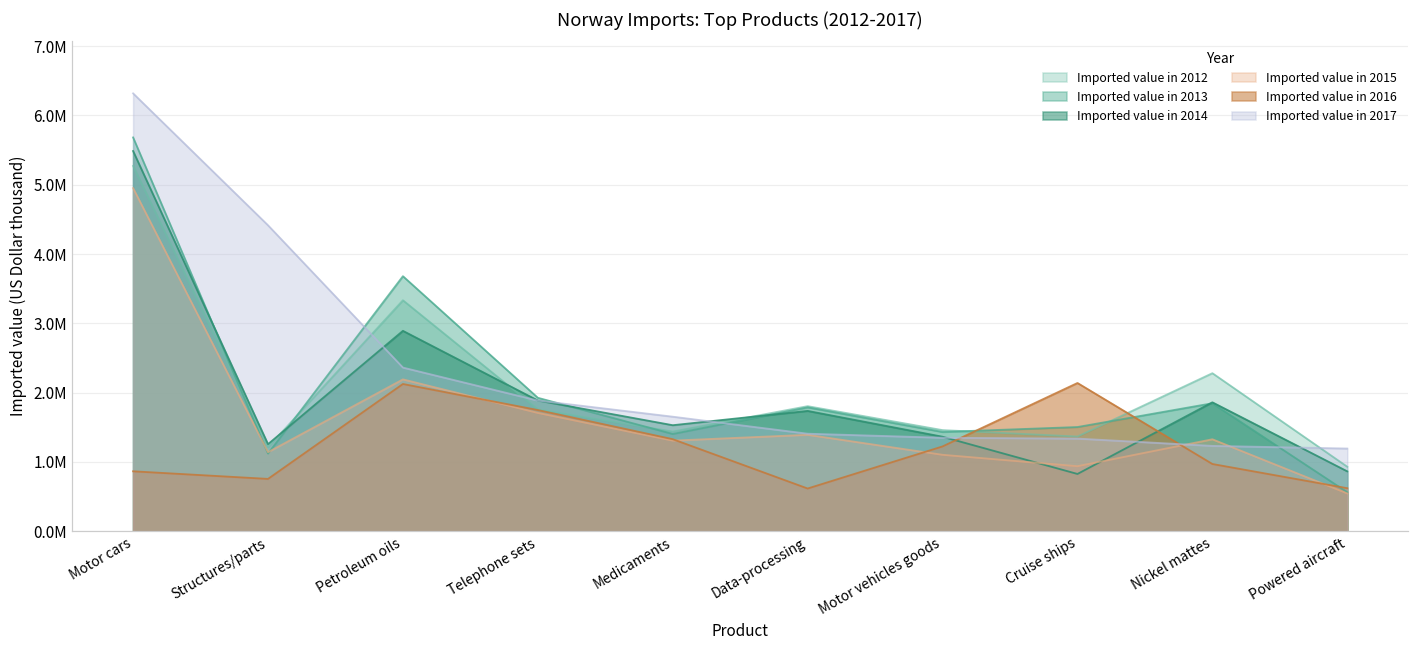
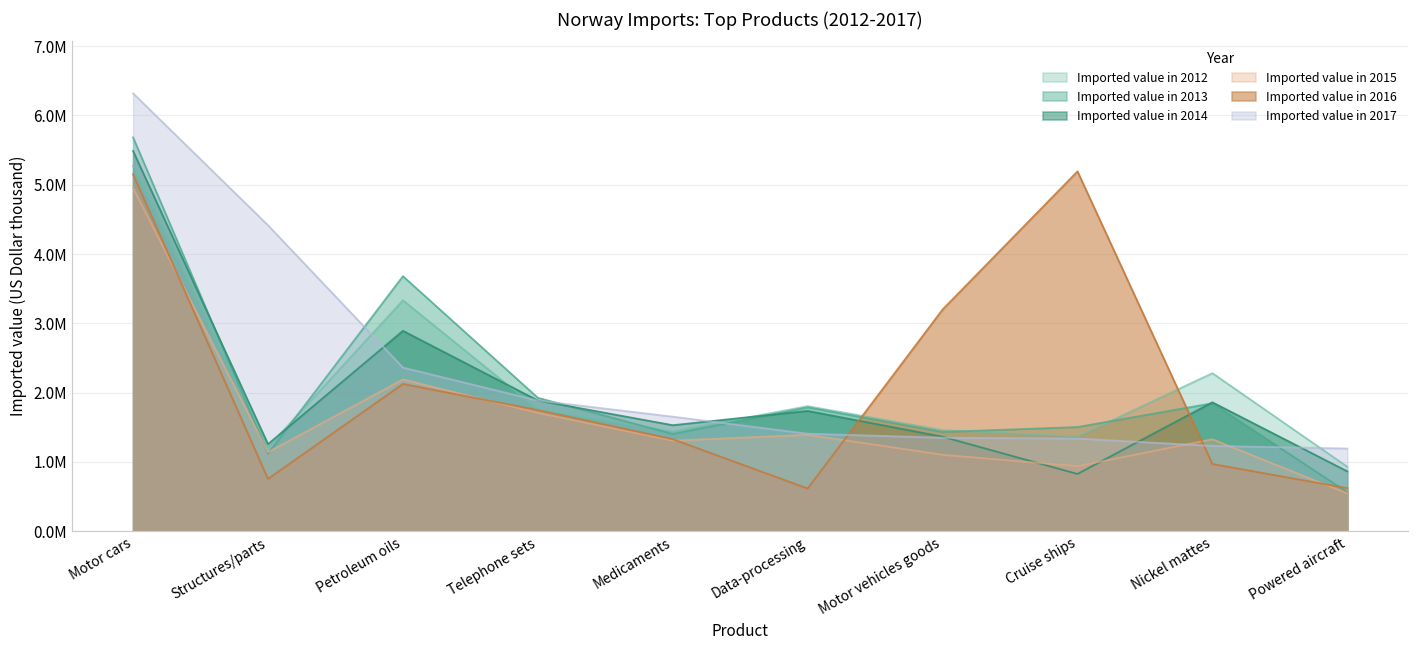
Imported value in 2016, Motor cars: 900000 -> 5200000
Imported value in 2016, Motor vehicles goods: 1200000 -> 3200000
Imported value in 2016, Cruise ships: 2100000 -> 5200000
